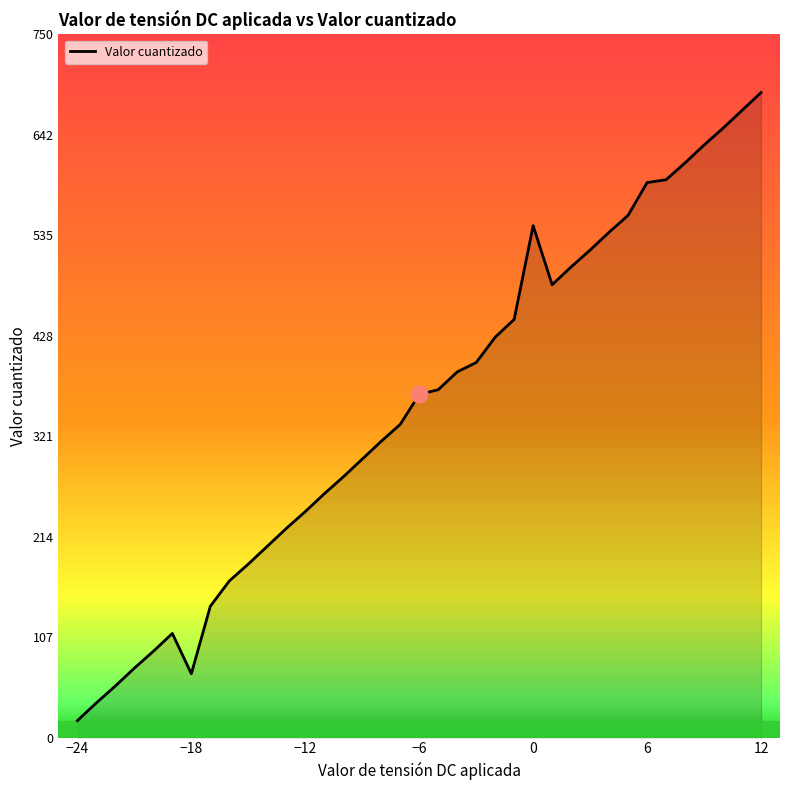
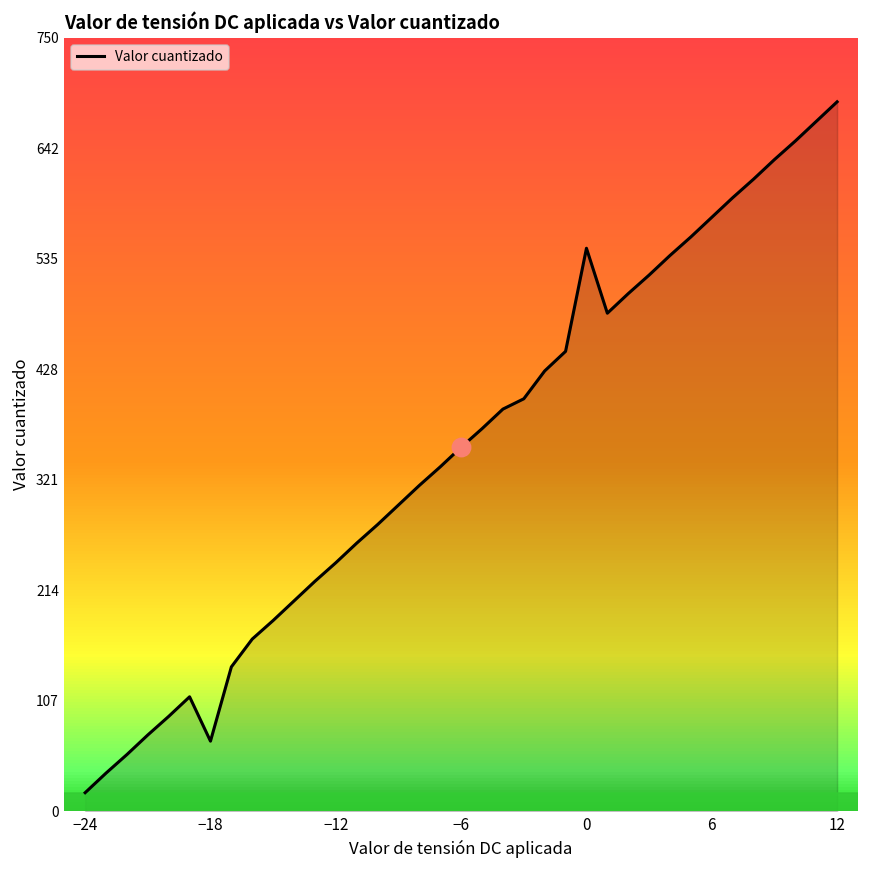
Valor cuantizado, −6: 370 -> 350
Valor cuantizado, 6: 590 -> 580
